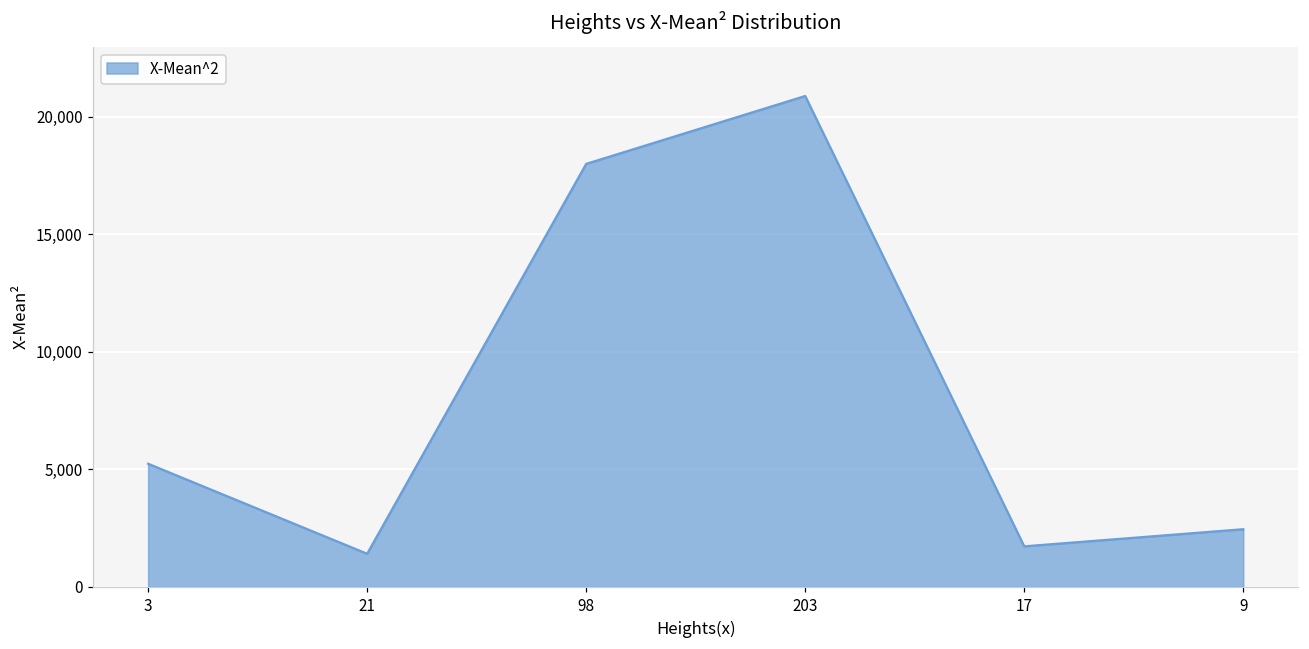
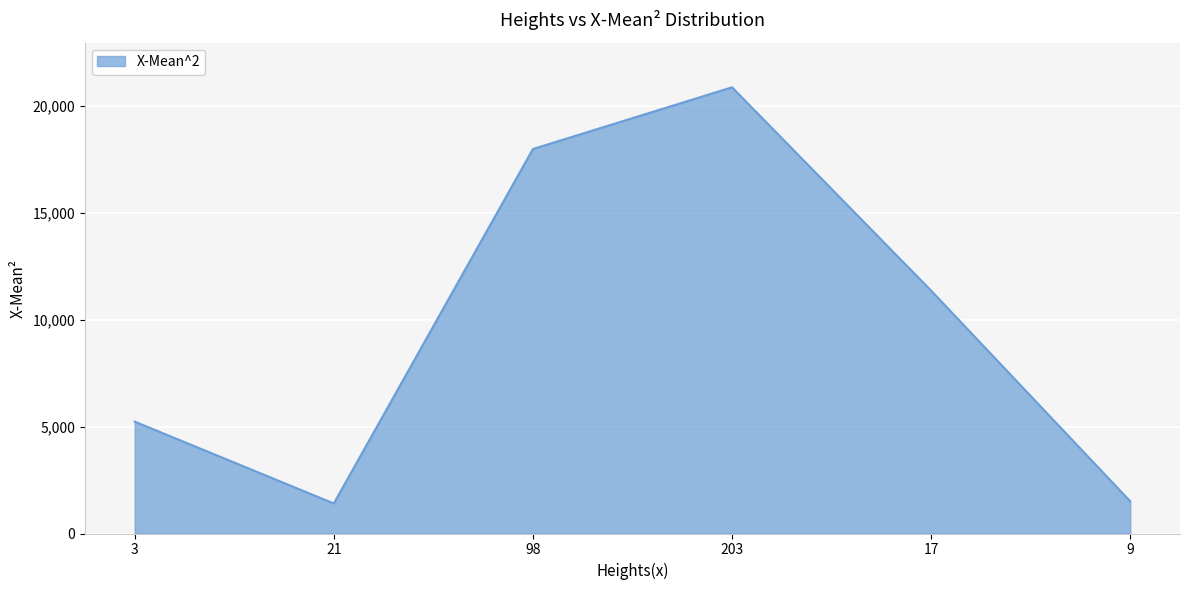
17: 1,700 -> 11,400
9: 2,500 -> 1,500
